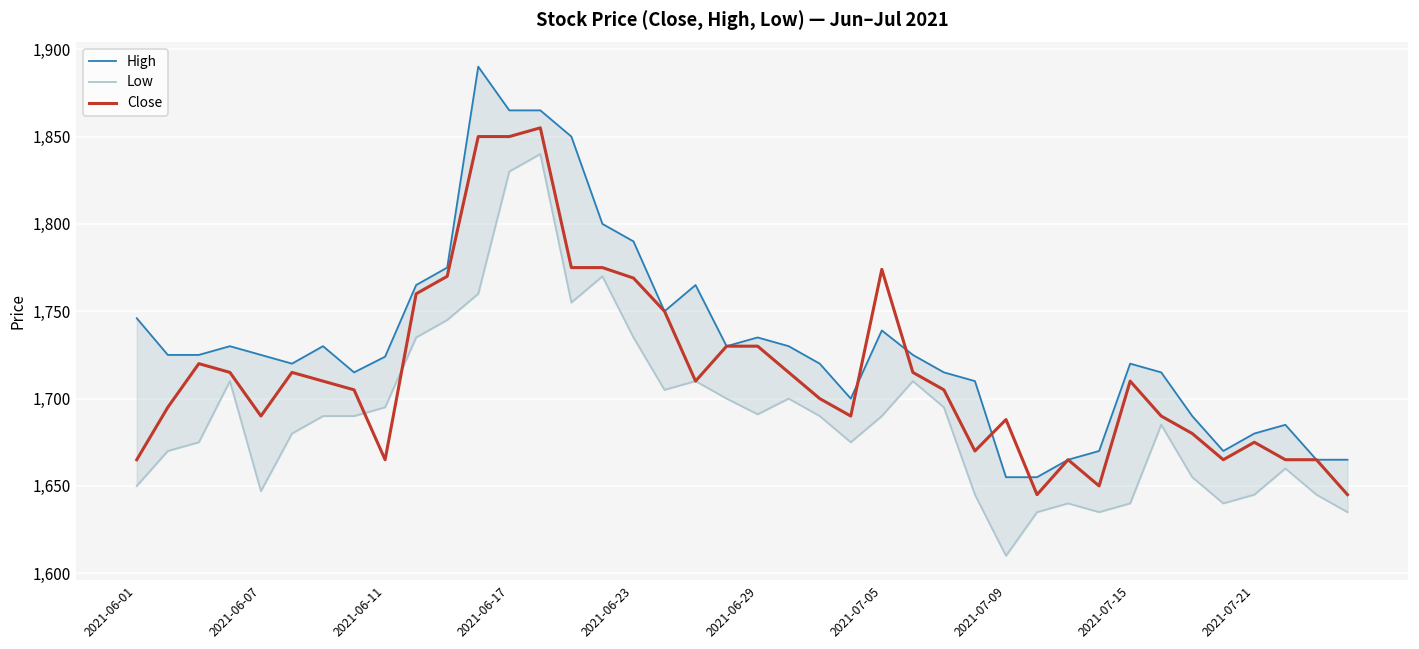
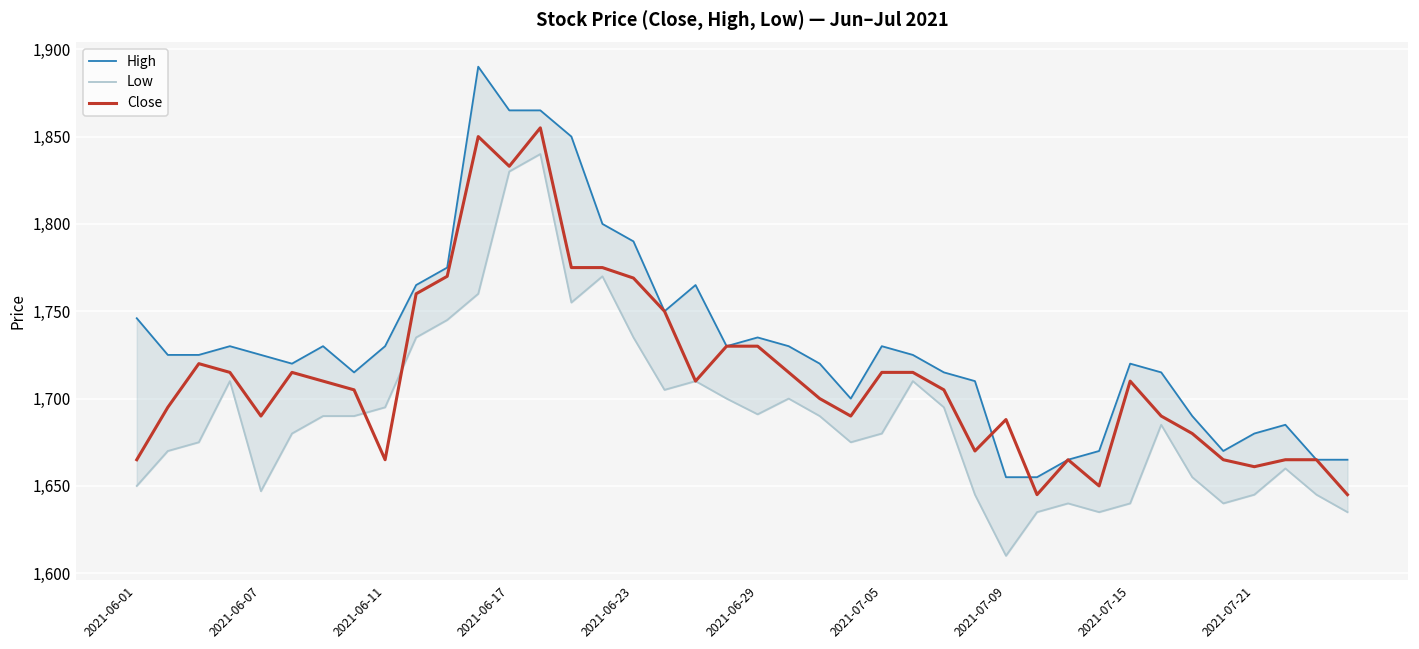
High, 2021-06-11: 1,724 -> 1,730
Close, 2021-06-17: 1,850 -> 1,833
High, 2021-07-05: 1,739 -> 1,730
Low, 2021-07-05: 1,690 -> 1,680
Close, 2021-07-05: 1,774 -> 1,715
Close, 2021-07-21: 1,675 -> 1,661
